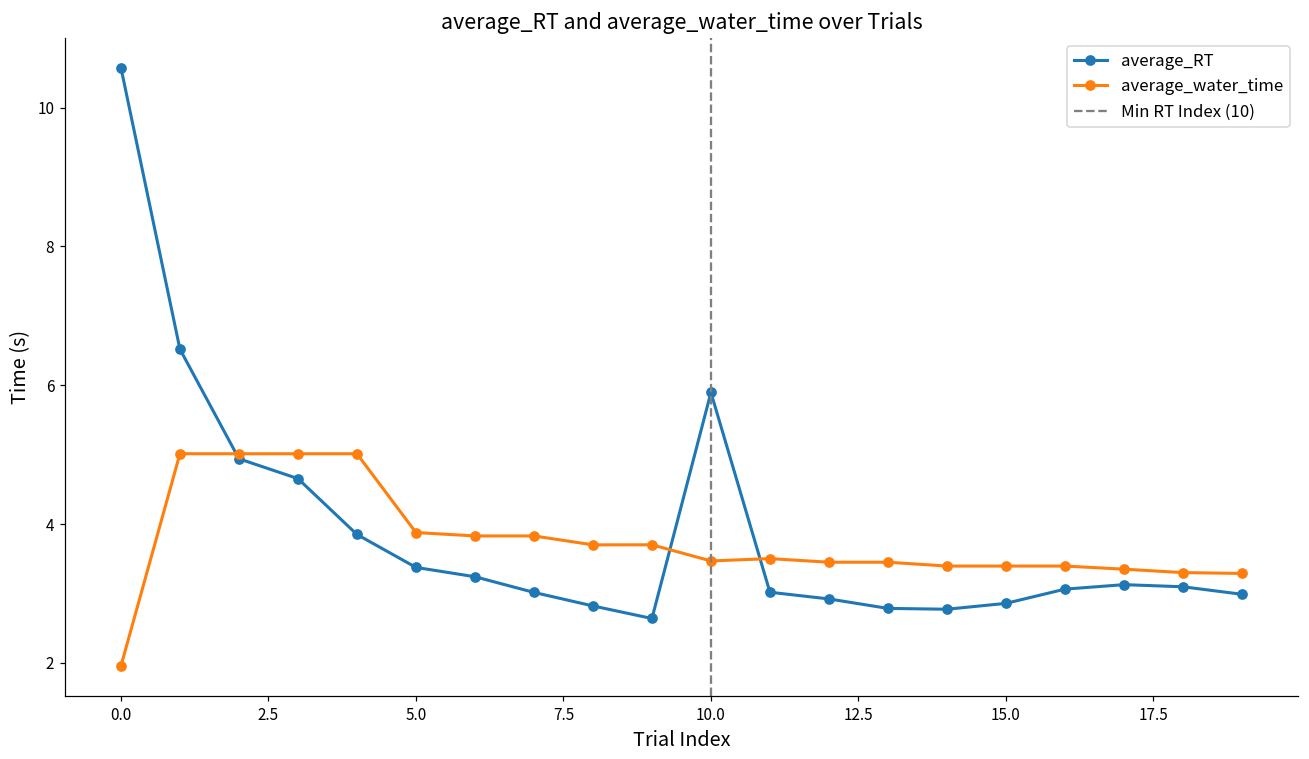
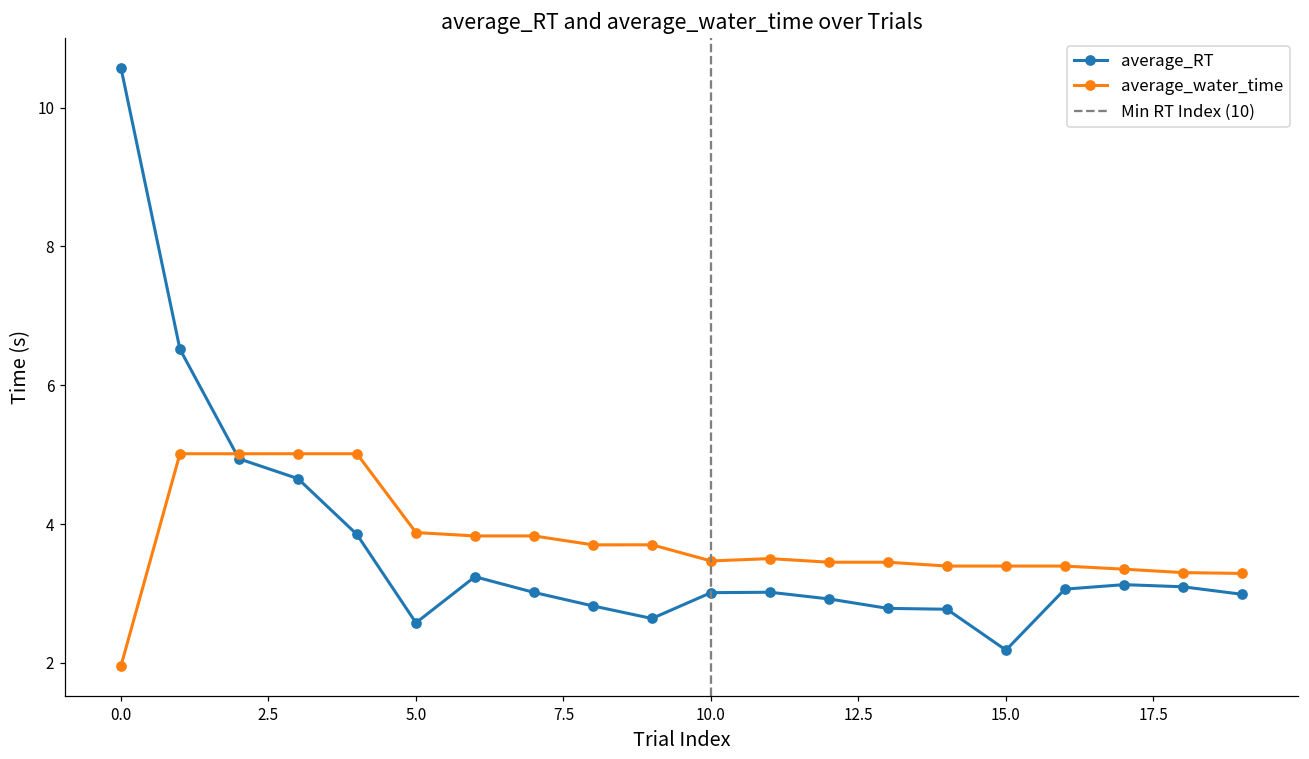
average_RT, 5.0: 3.4 -> 2.6
average_RT, 10.0: 5.9 -> 3.0
average_RT, 15.0: 2.9 -> 2.2
